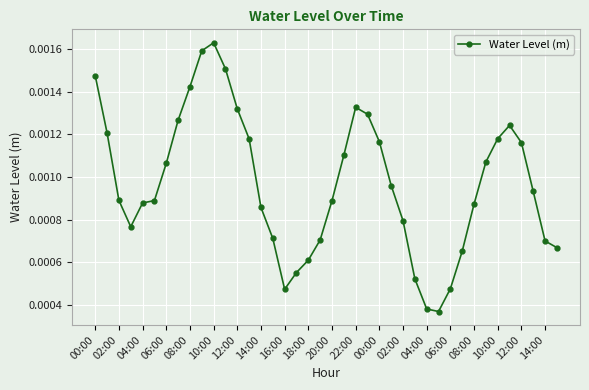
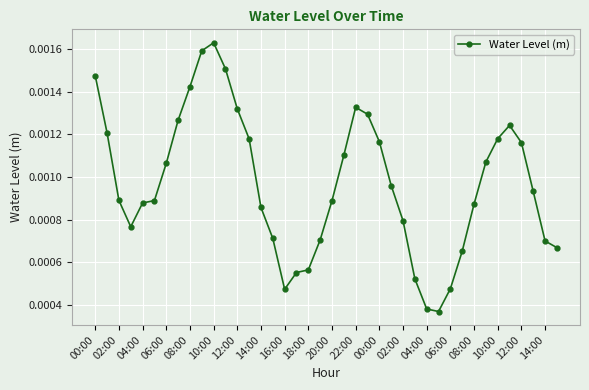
18:00: 0.00061 -> 0.00056
